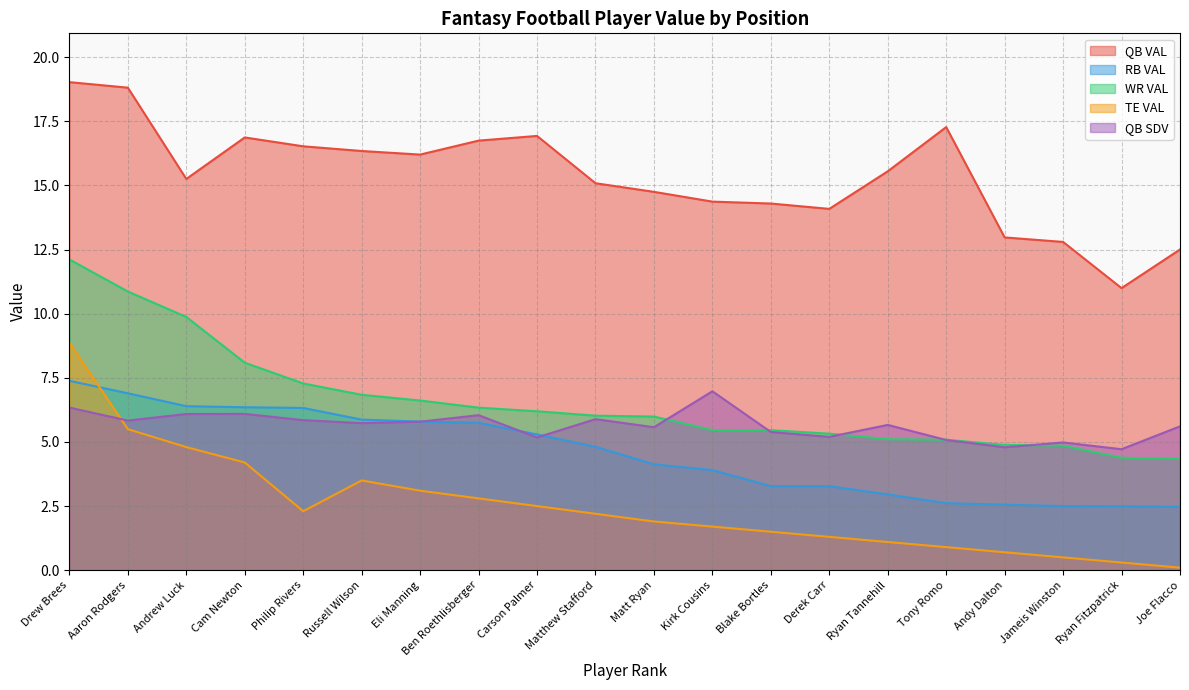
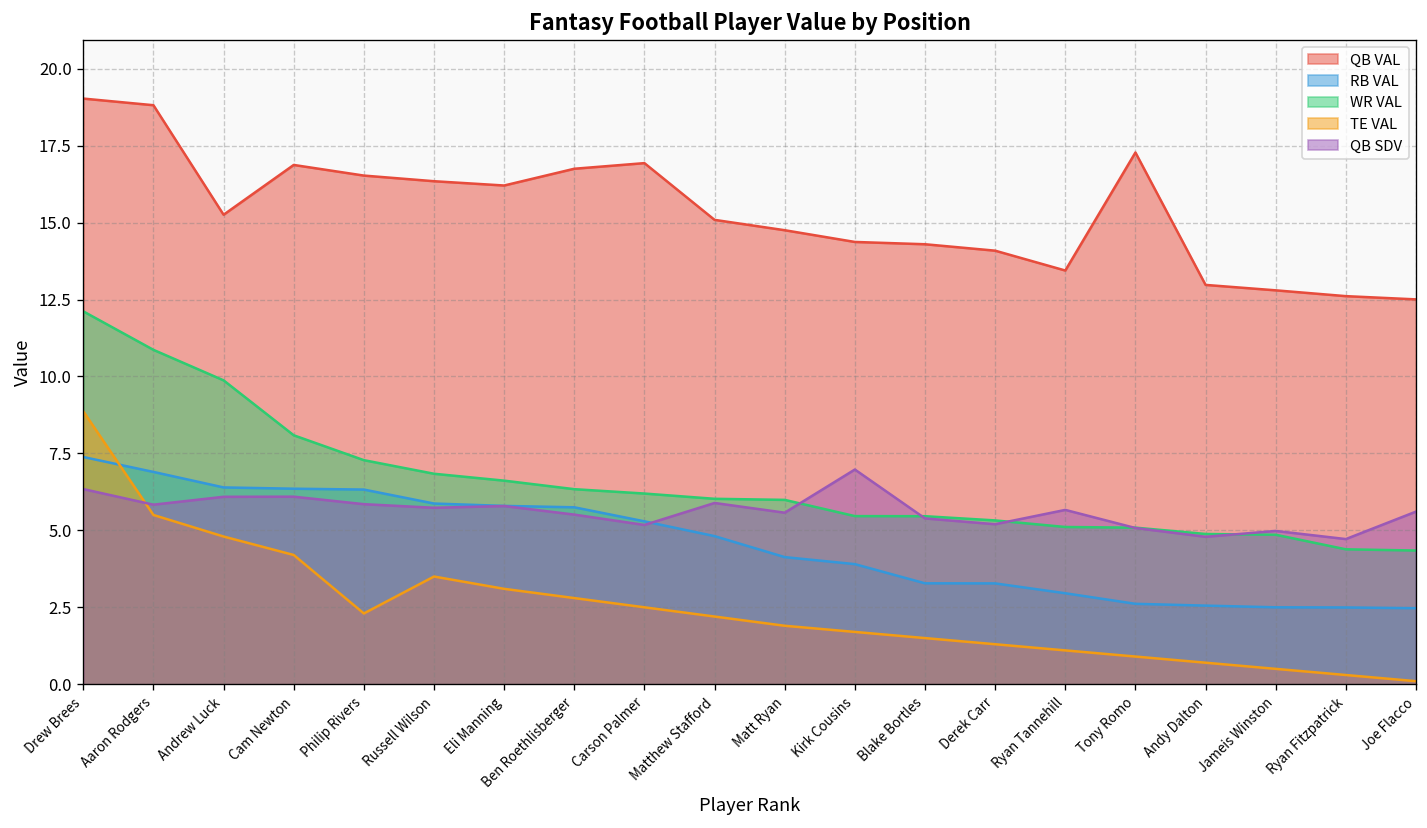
QB SDV, Ben Roethlisberger: 6.0 -> 5.5
QB VAL, Ryan Tannehill: 15.6 -> 13.4
QB VAL, Ryan Fitzpatrick: 11.0 -> 12.6
